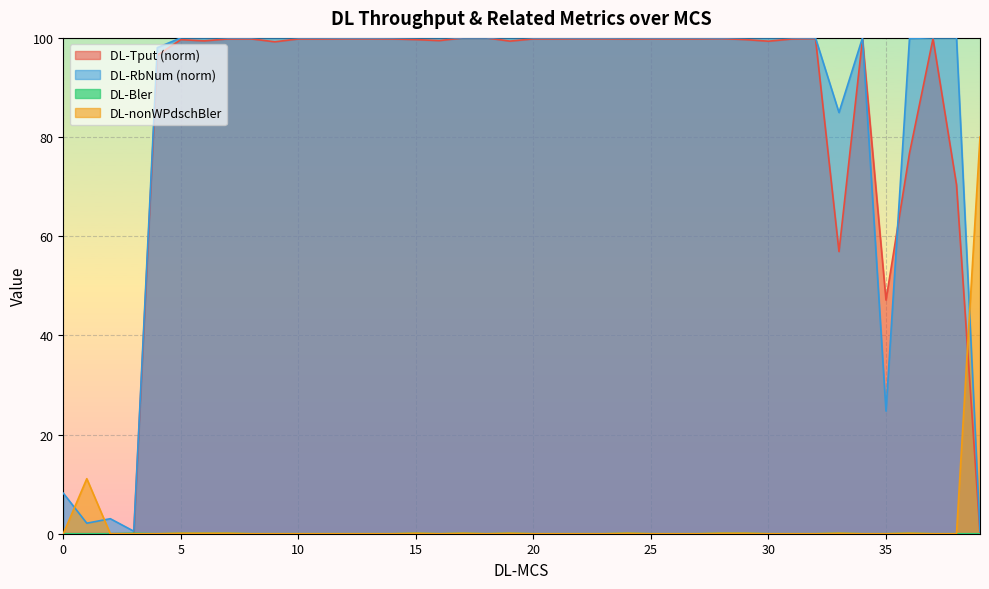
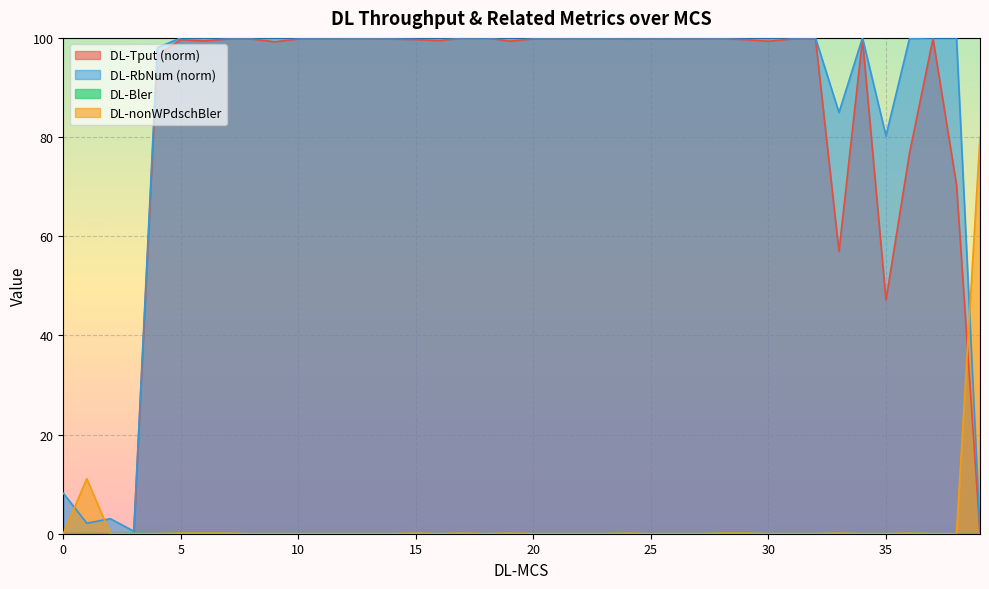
DL-RbNum (norm), 35: 25 -> 80
